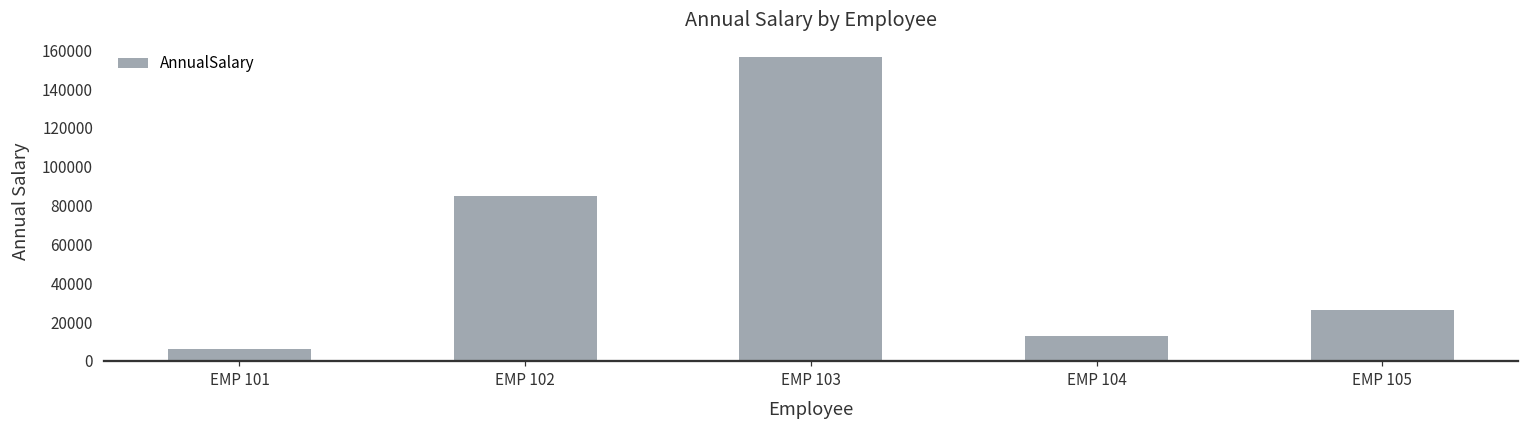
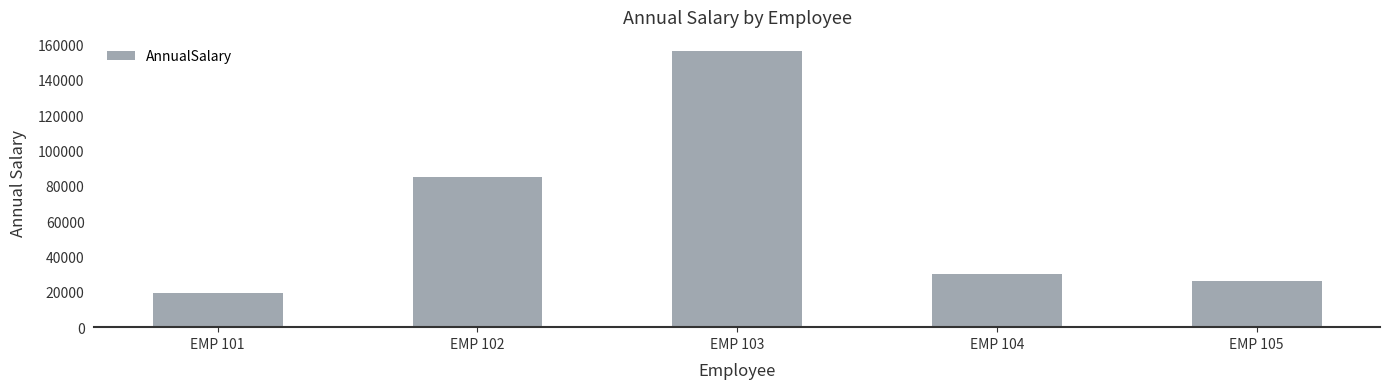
EMP 101: 6000 -> 19000
EMP 104: 13000 -> 30000
